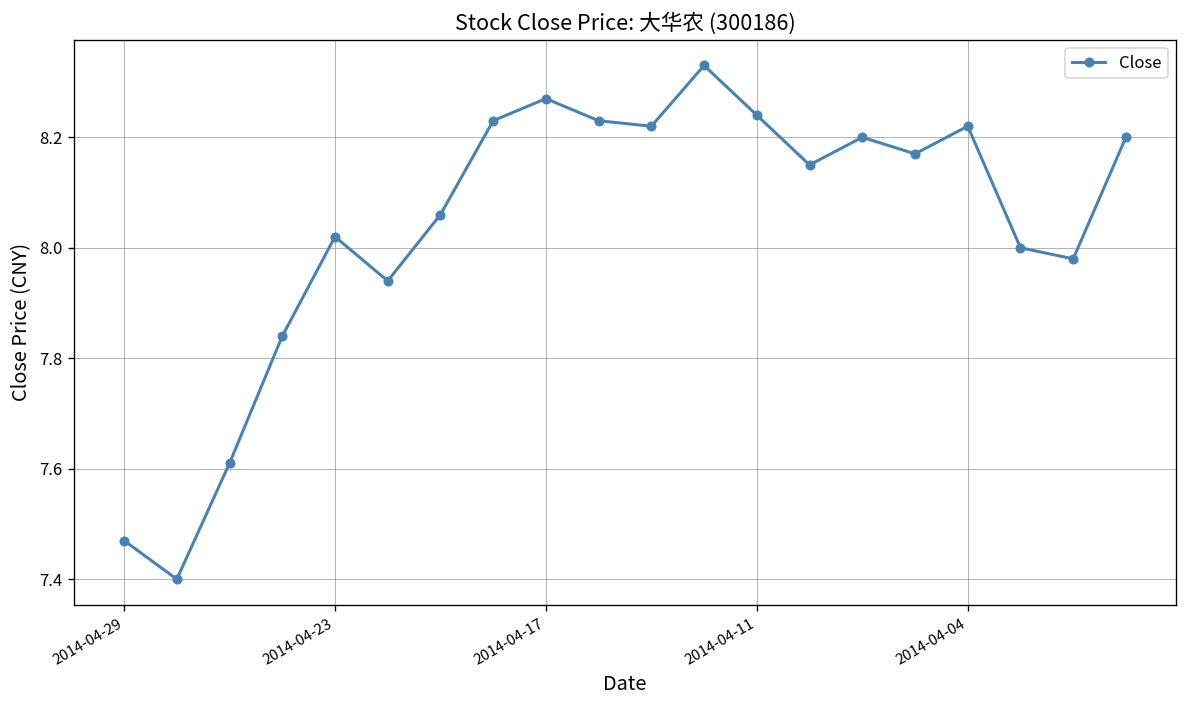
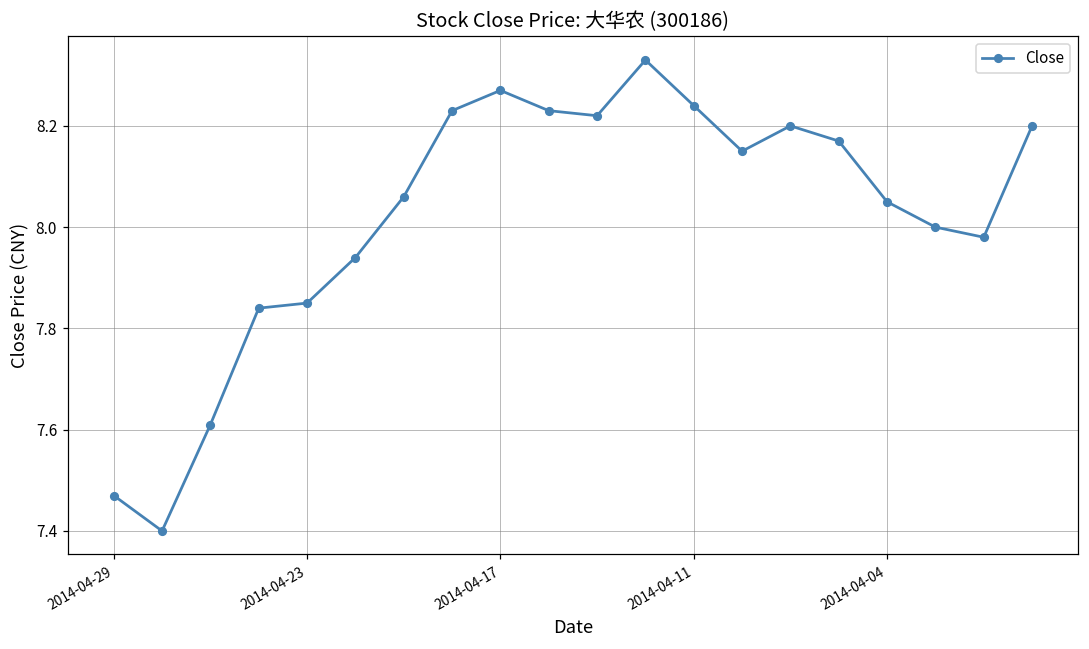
2014-04-23: 8.02 -> 7.85
2014-04-04: 8.22 -> 8.05
